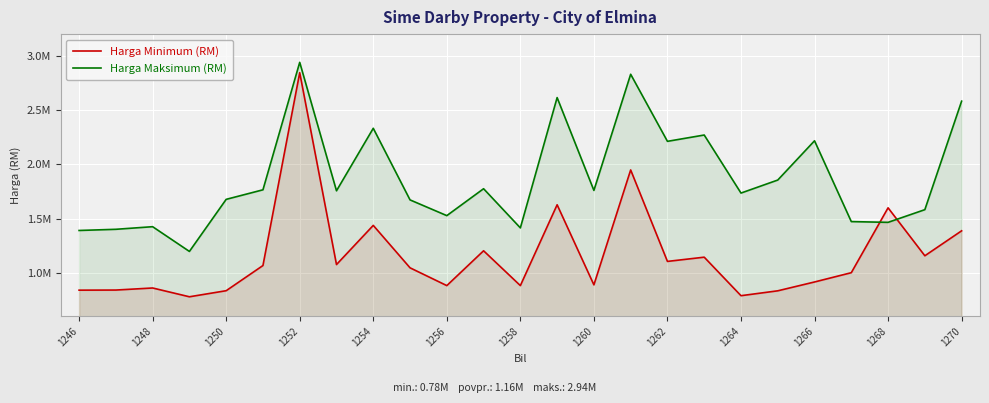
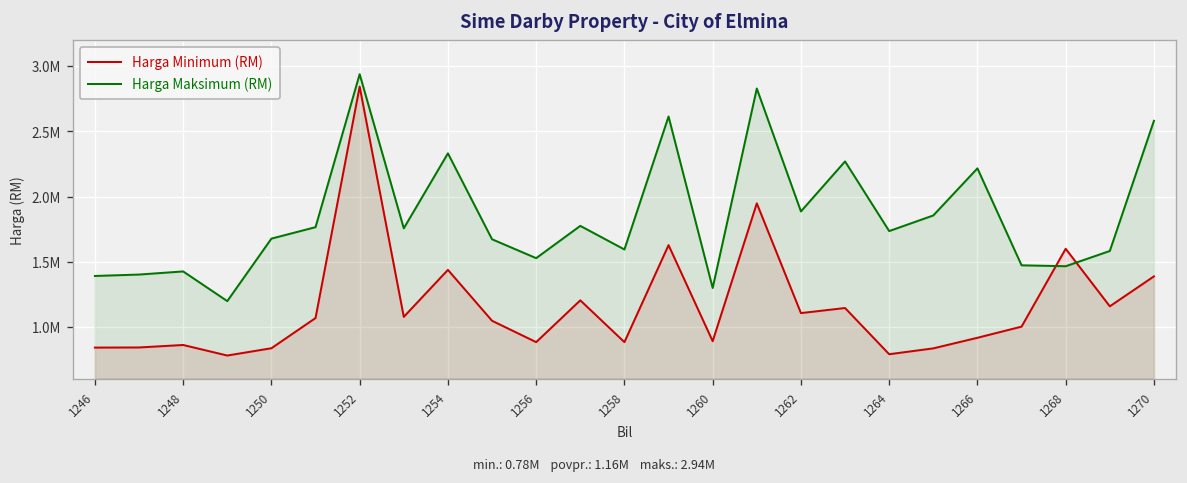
Harga Maksimum (RM), 1258: 1410000 -> 1590000
Harga Maksimum (RM), 1260: 1760000 -> 1300000
Harga Maksimum (RM), 1262: 2210000 -> 1890000
